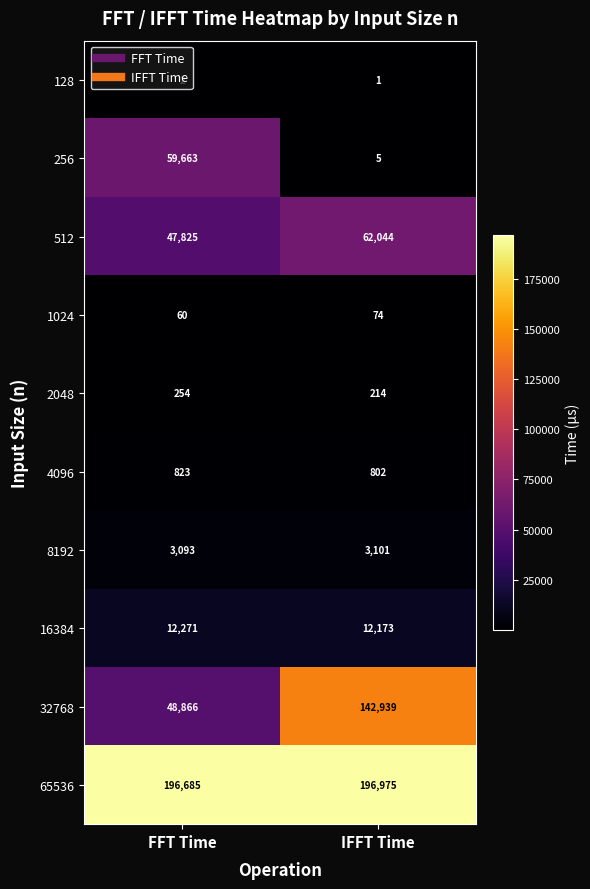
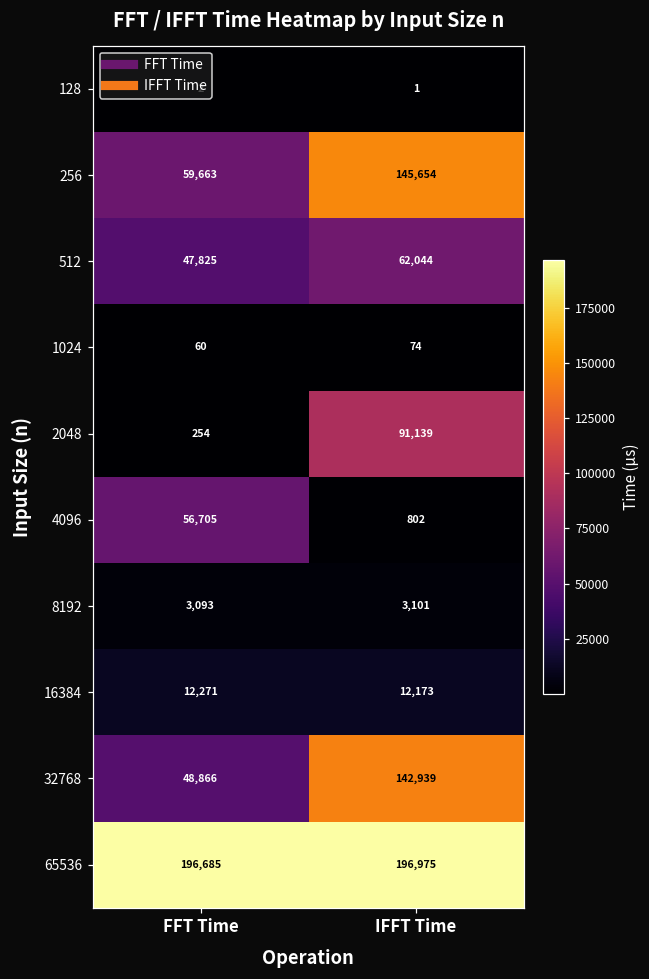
256, IFFT Time: 5 -> 145,654
2048, IFFT Time: 214 -> 91,139
4096, FFT Time: 823 -> 56,705
